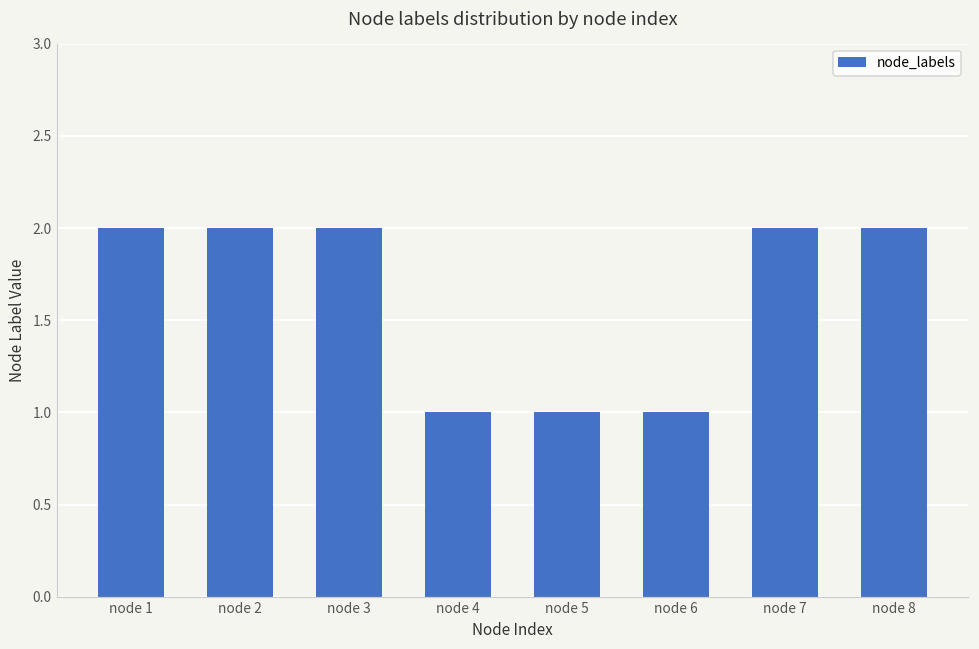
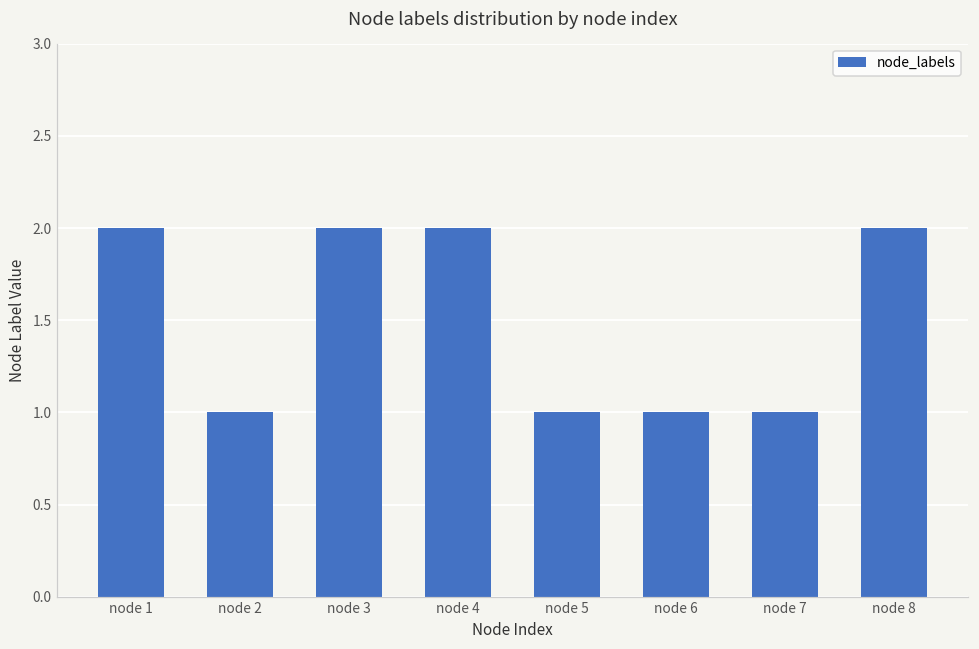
node 2: 2 -> 1
node 4: 1 -> 2
node 7: 2 -> 1
